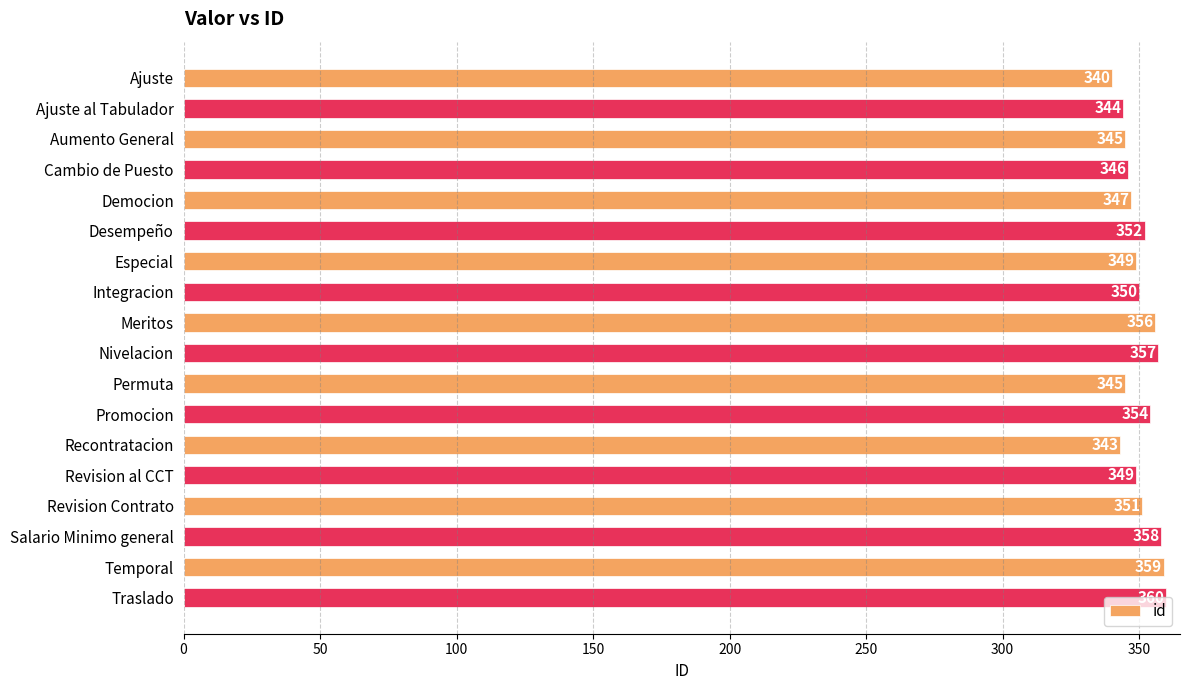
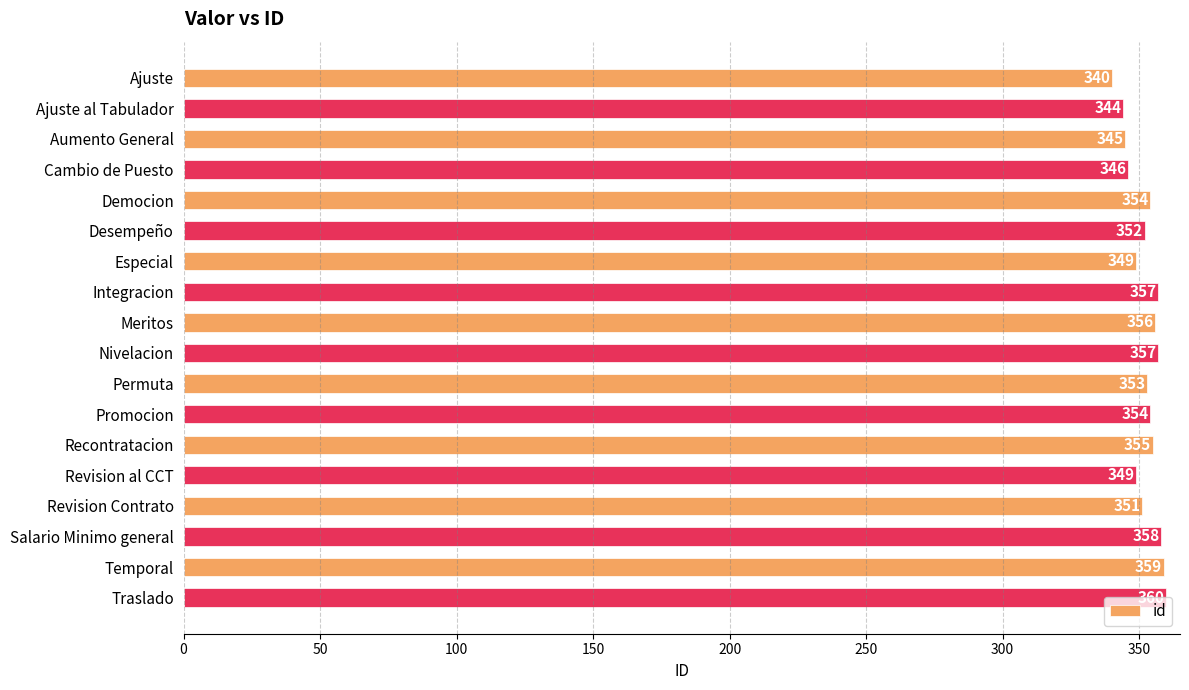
Democion: 347 -> 354
Integracion: 350 -> 357
Permuta: 345 -> 353
Recontratacion: 343 -> 355
